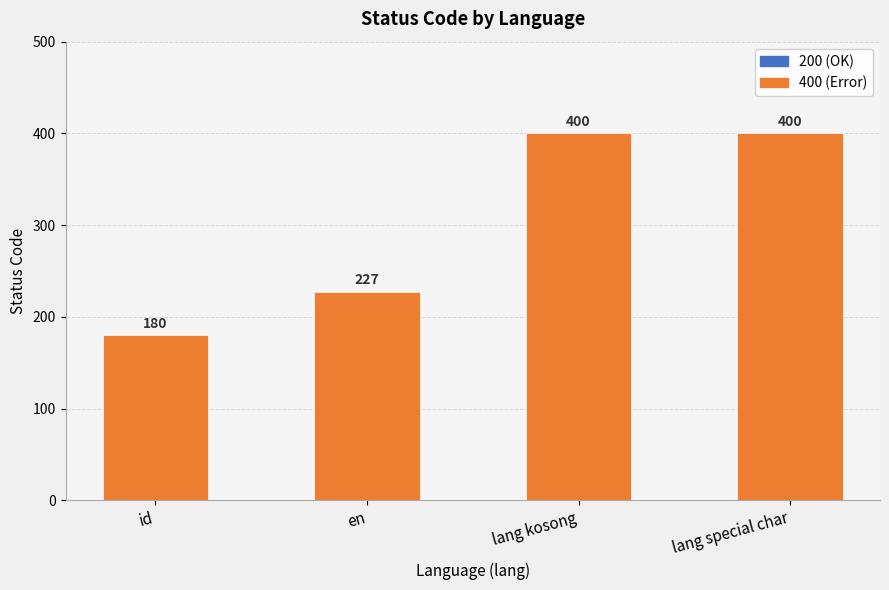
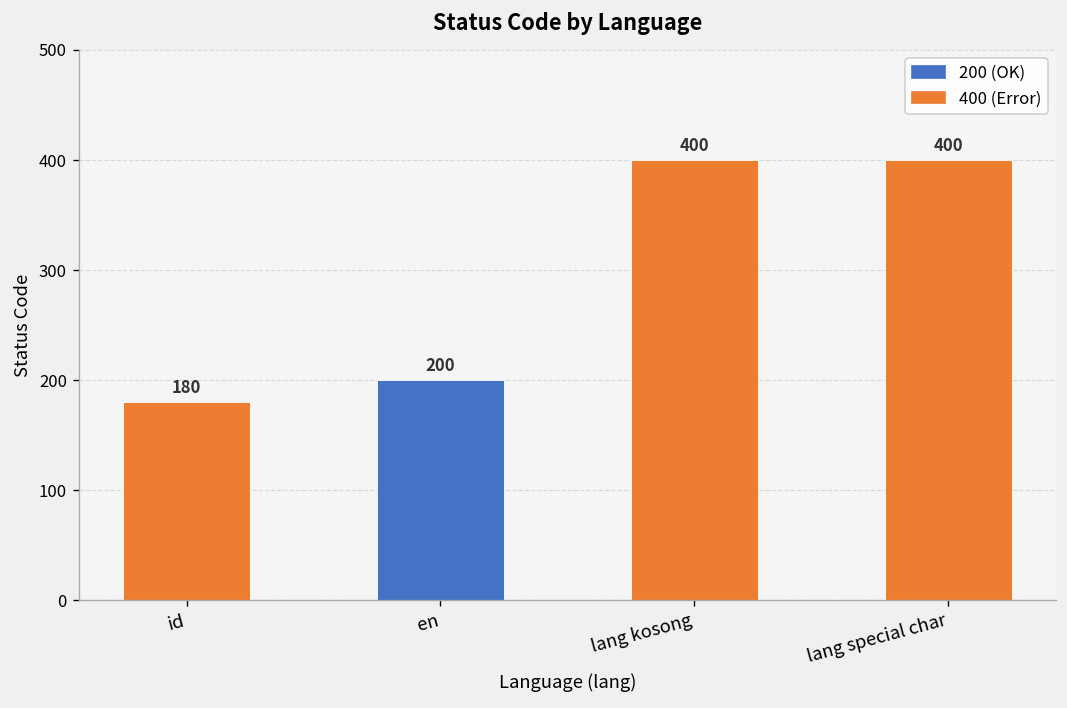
en: 227 -> 200
